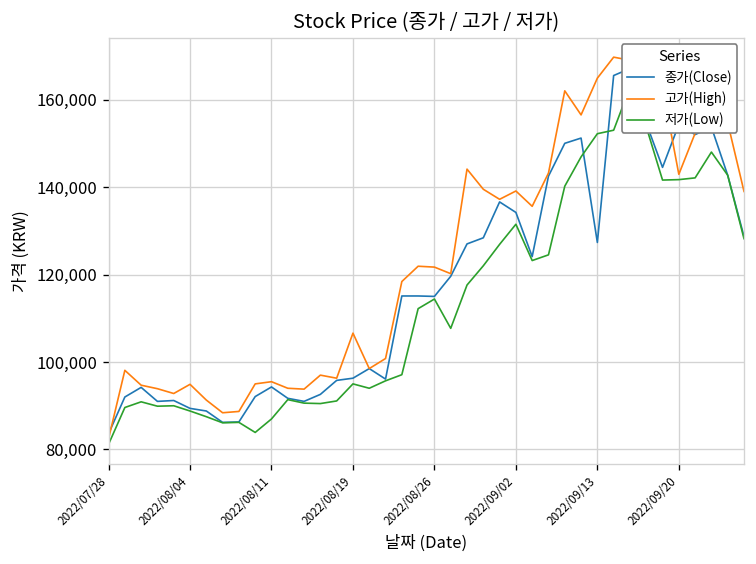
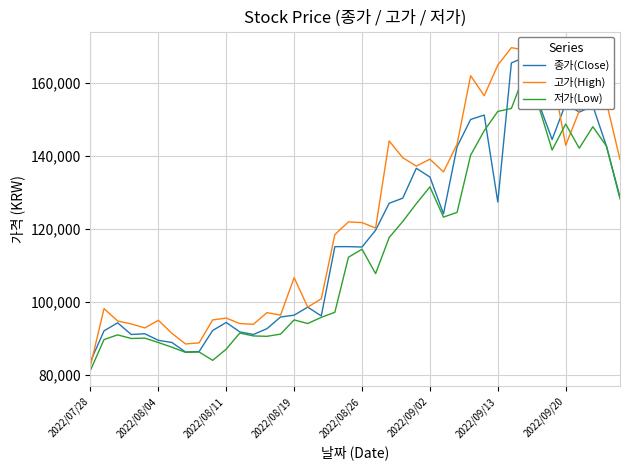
저가(Low), 2022/09/20: 142,000 -> 149,000
